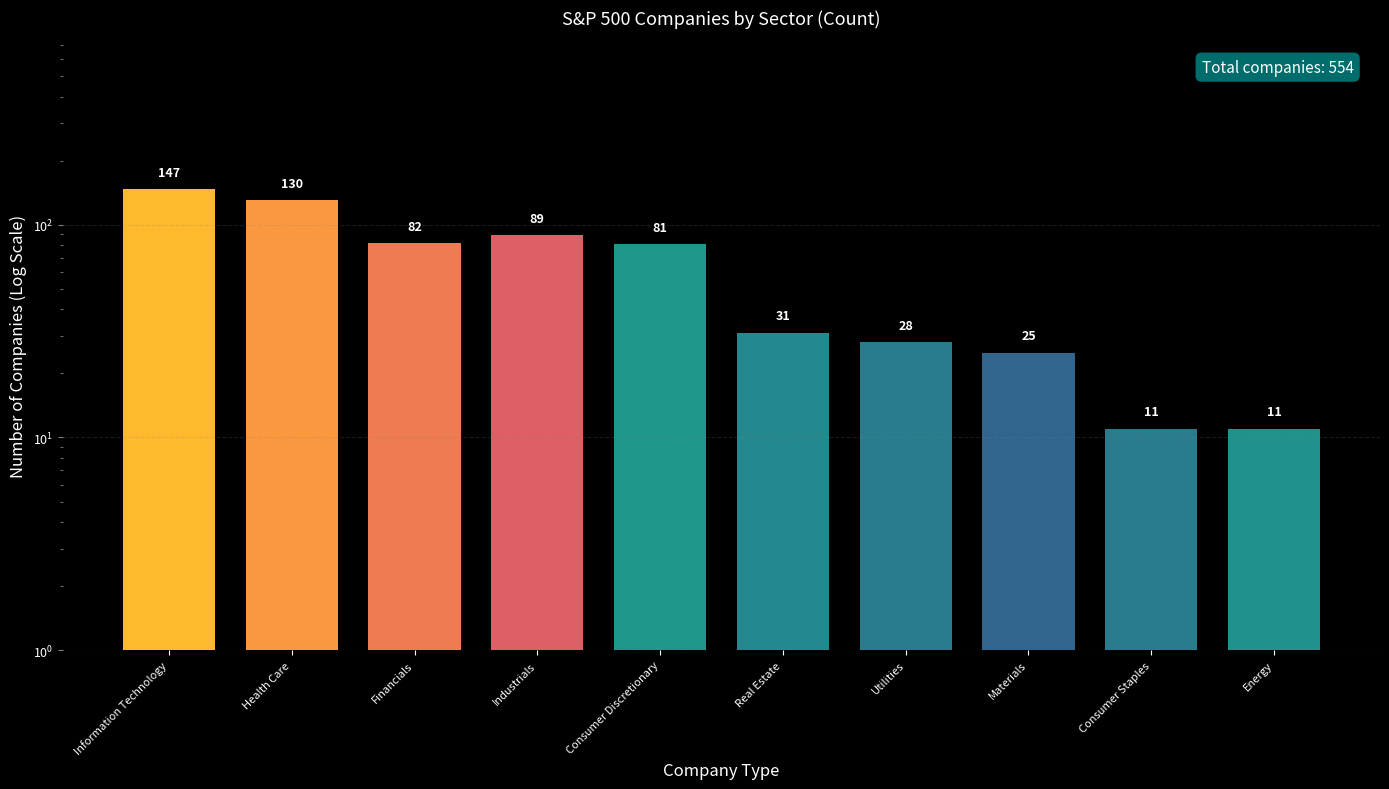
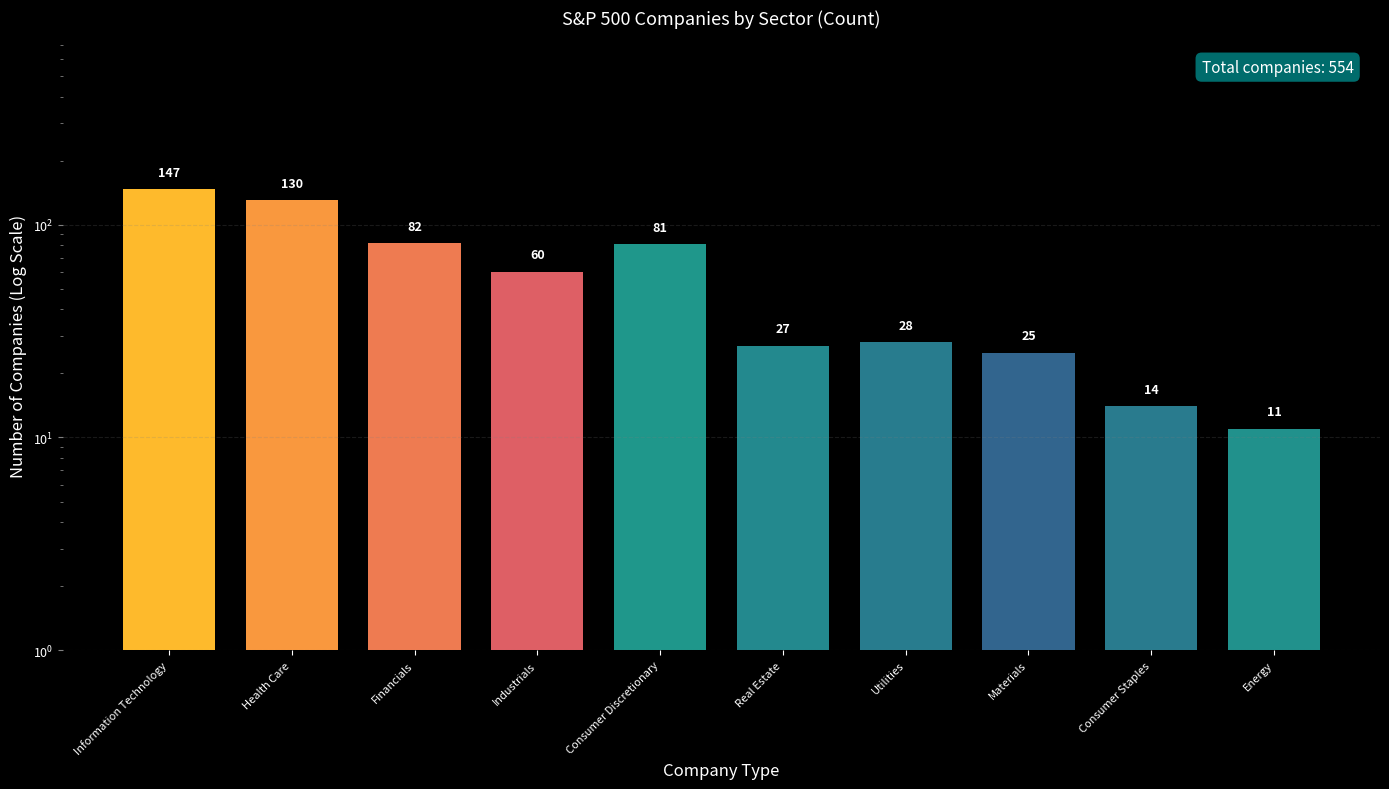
Industrials: 89 -> 60
Real Estate: 31 -> 27
Consumer Staples: 11 -> 14
